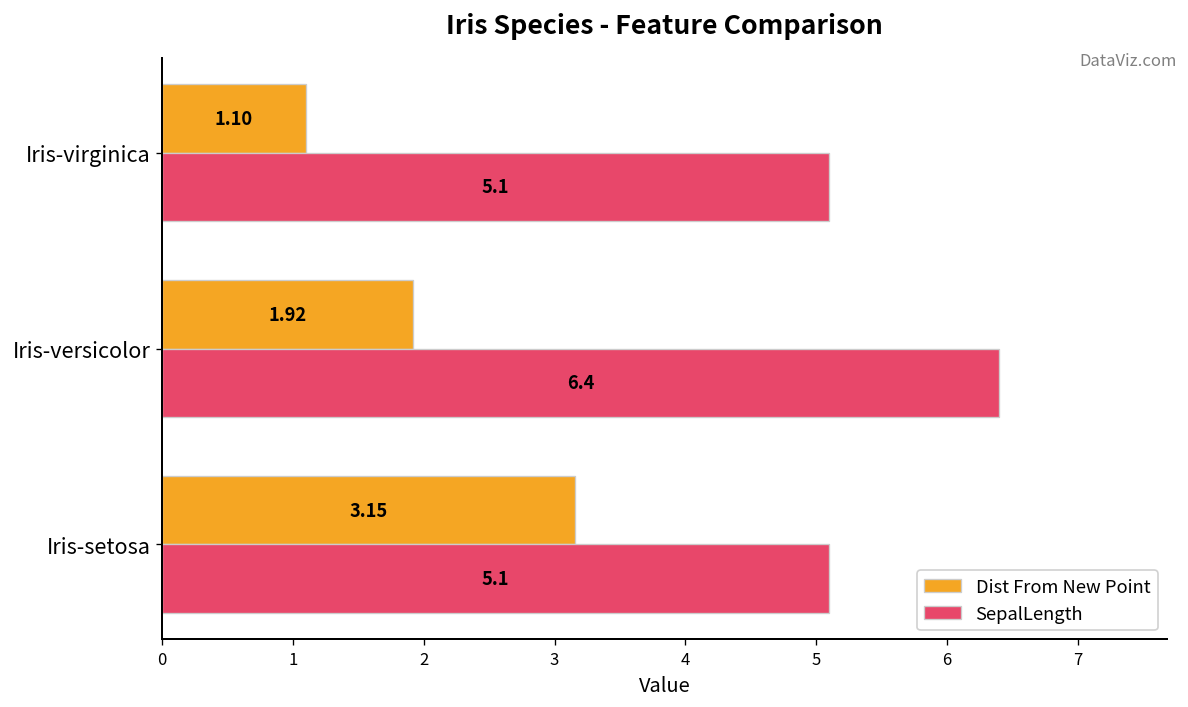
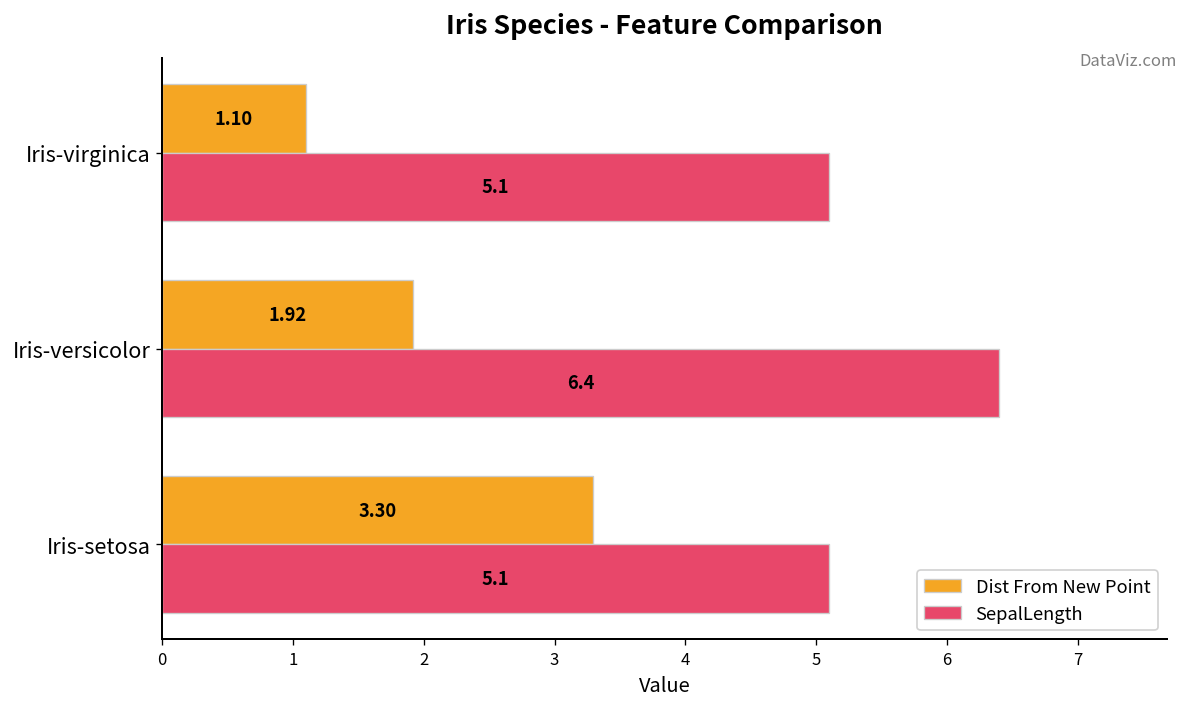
Dist From New Point, Iris-setosa: 3.15 -> 3.30
